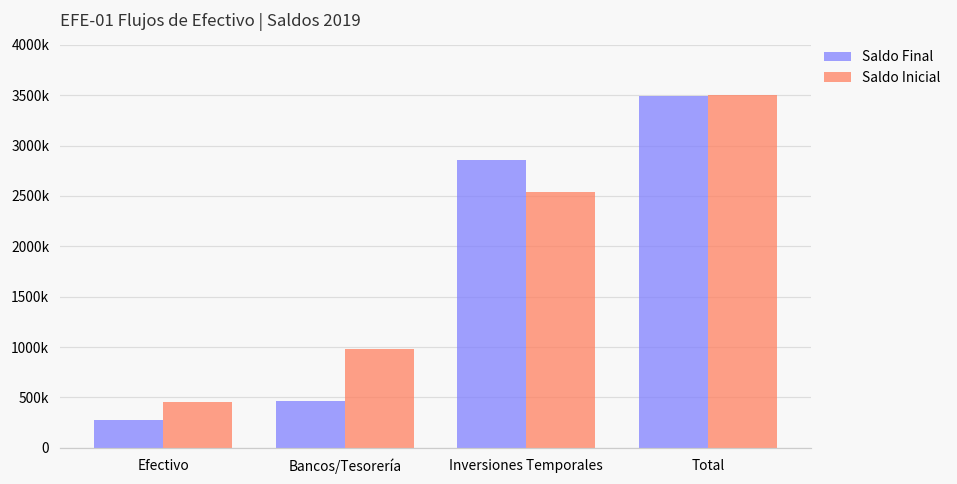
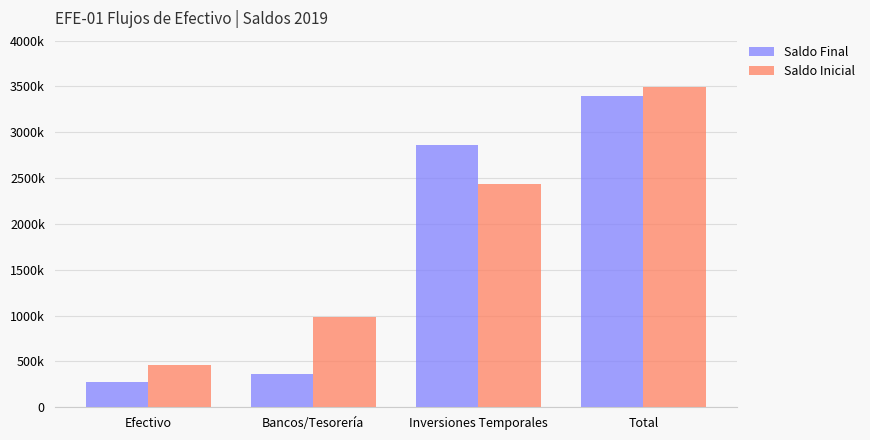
Saldo Final, Bancos/Tesorería: 500000 -> 400000
Saldo Inicial, Inversiones Temporales: 2500000 -> 2400000
Saldo Final, Total: 3500000 -> 3400000
